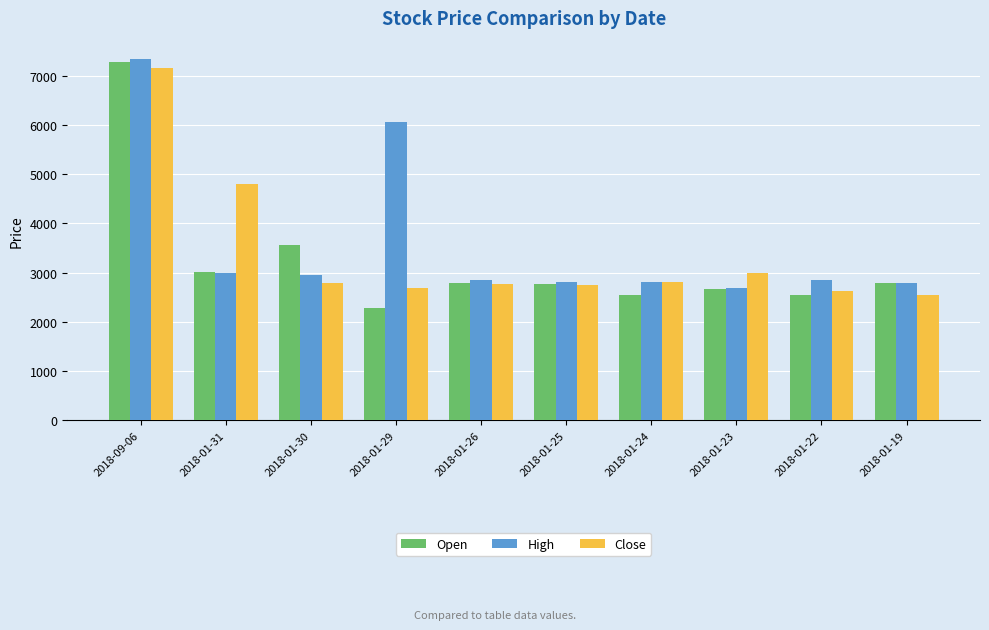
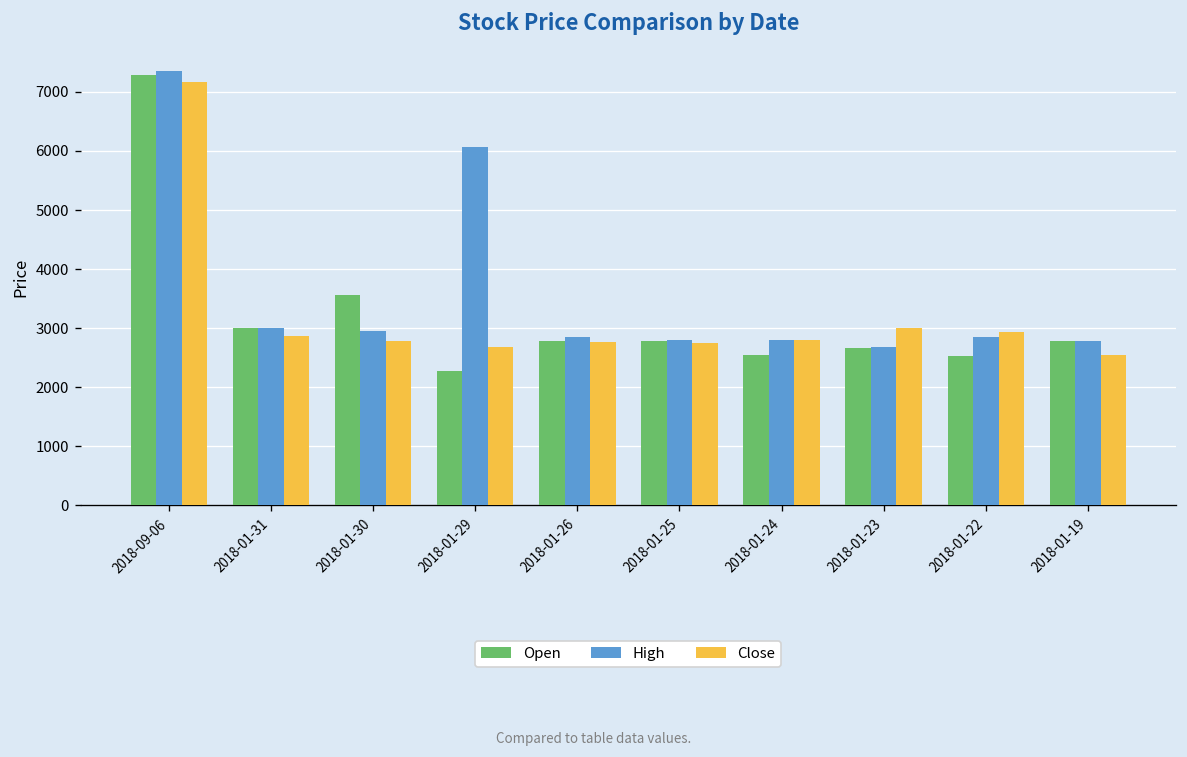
Close, 2018-01-31: 4800 -> 2900
Close, 2018-01-22: 2600 -> 2900
